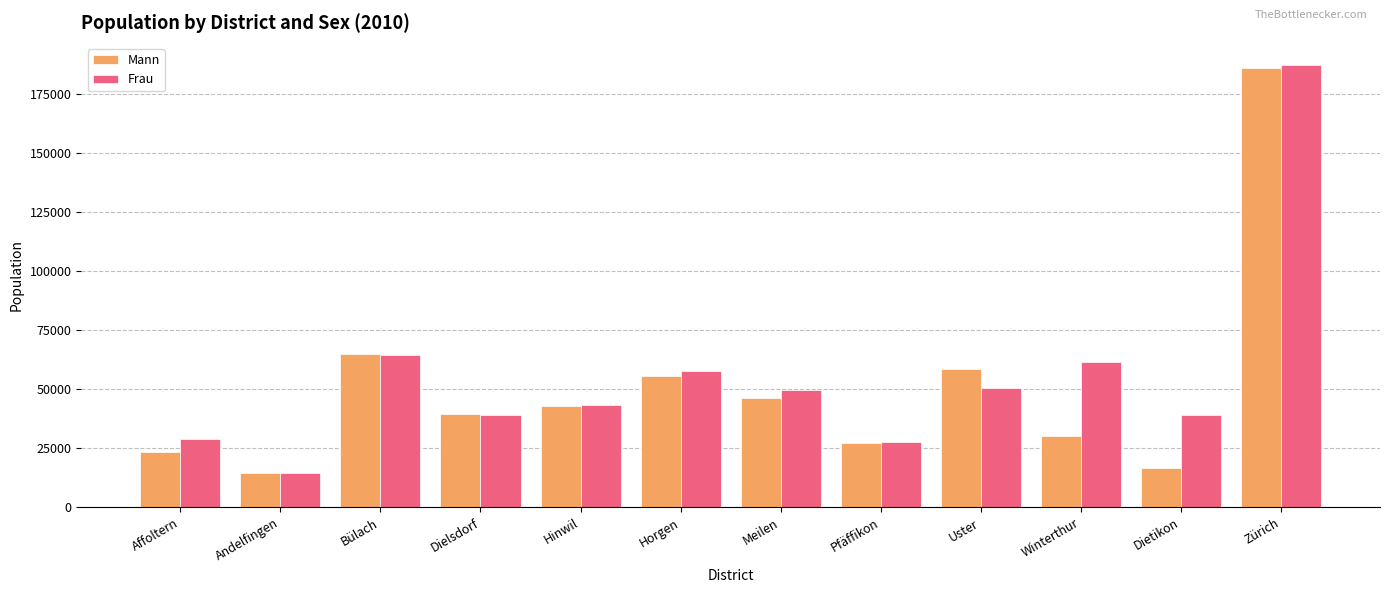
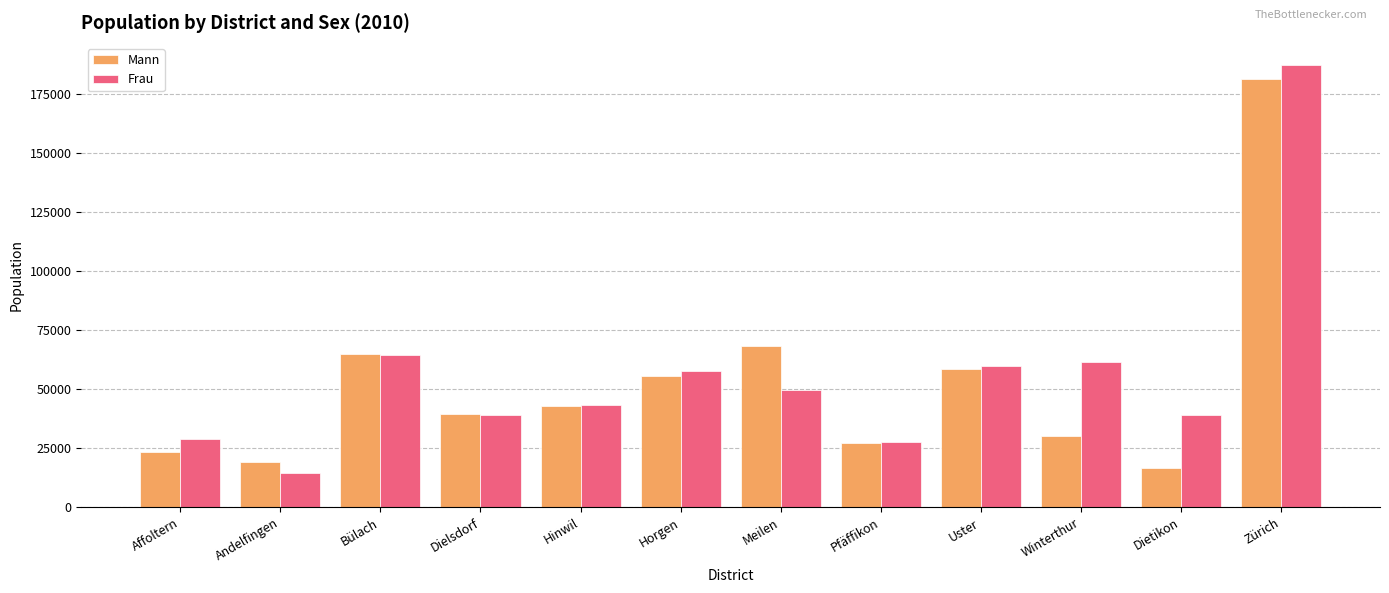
Mann, Andelfingen: 15000 -> 19000
Mann, Meilen: 46000 -> 68000
Frau, Uster: 51000 -> 60000
Mann, Zürich: 186000 -> 181000
